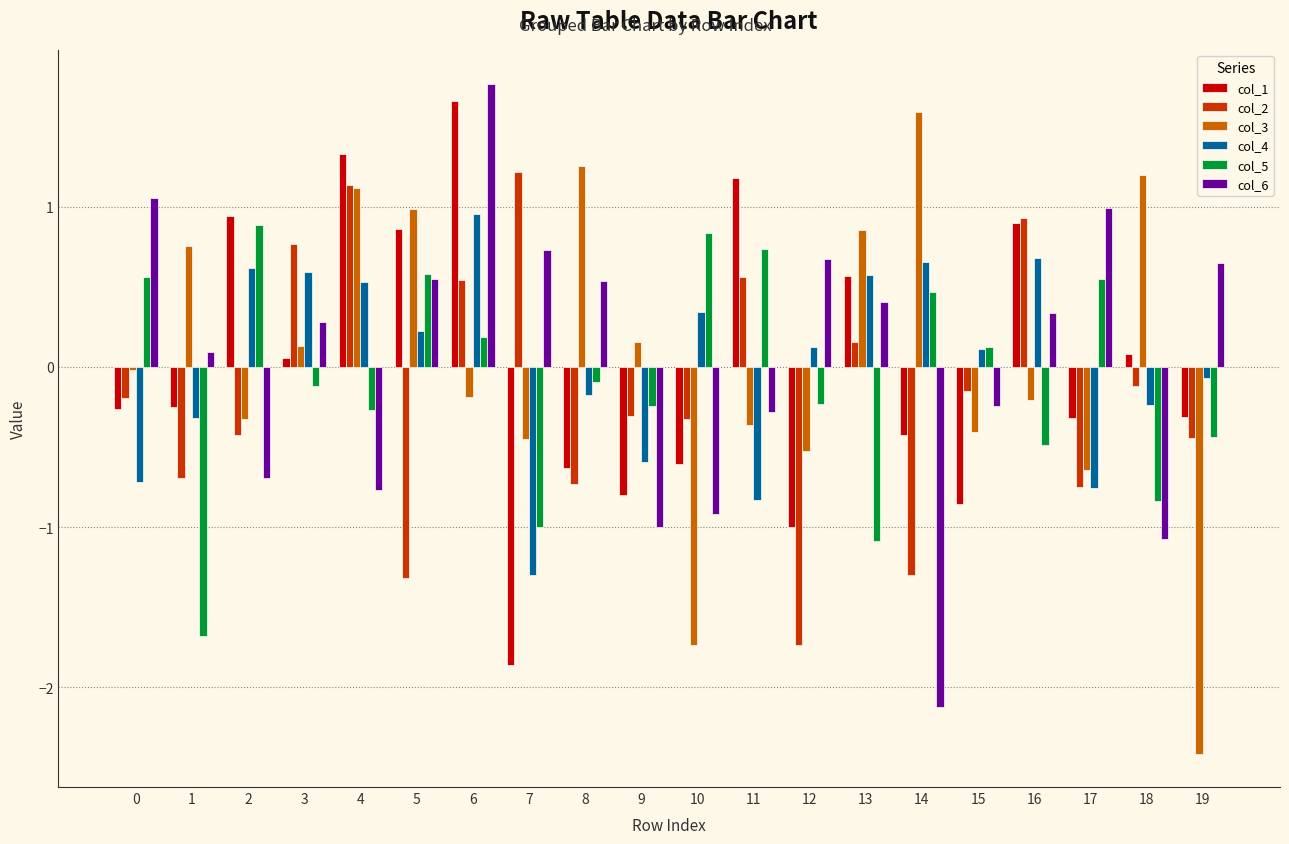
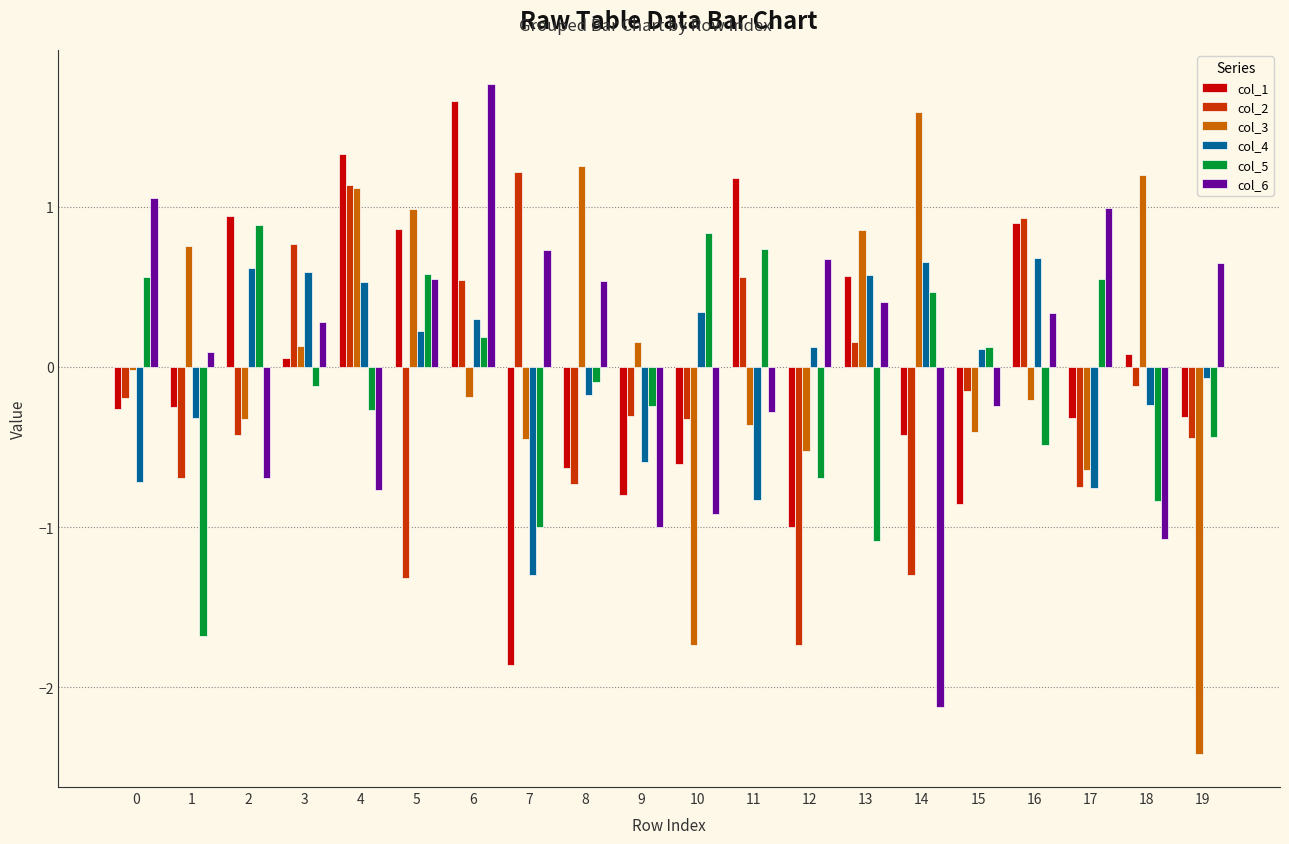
col_4, 6: 0.95 -> 0.30
col_5, 12: -0.23 -> -0.69
